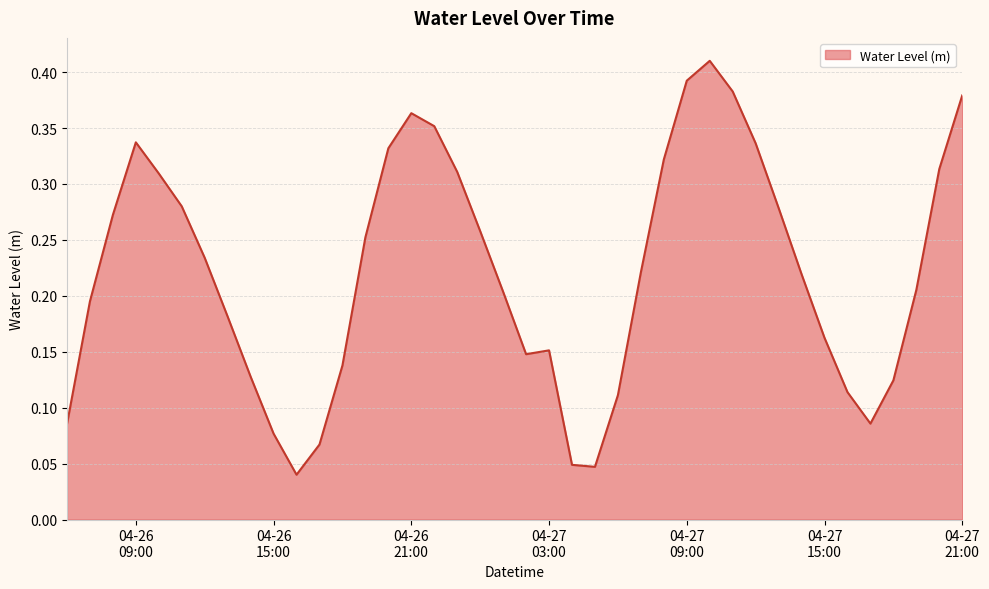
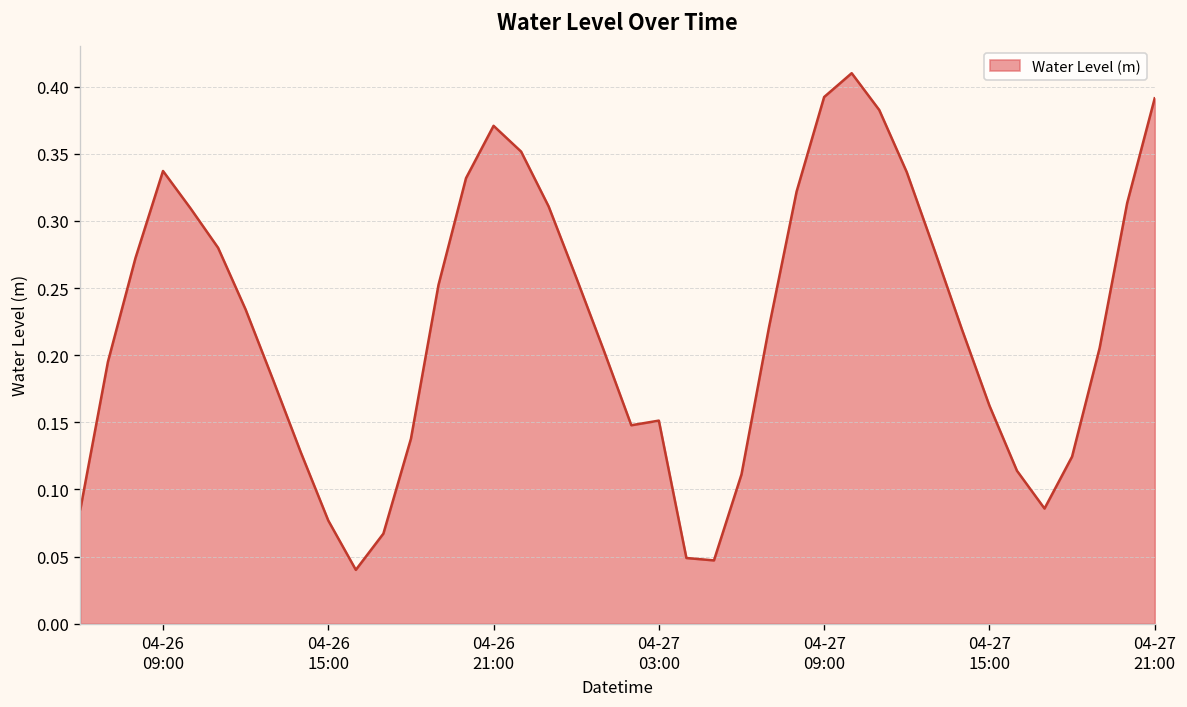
04-26 21:00: 0.363 -> 0.371
04-27 21:00: 0.379 -> 0.391
